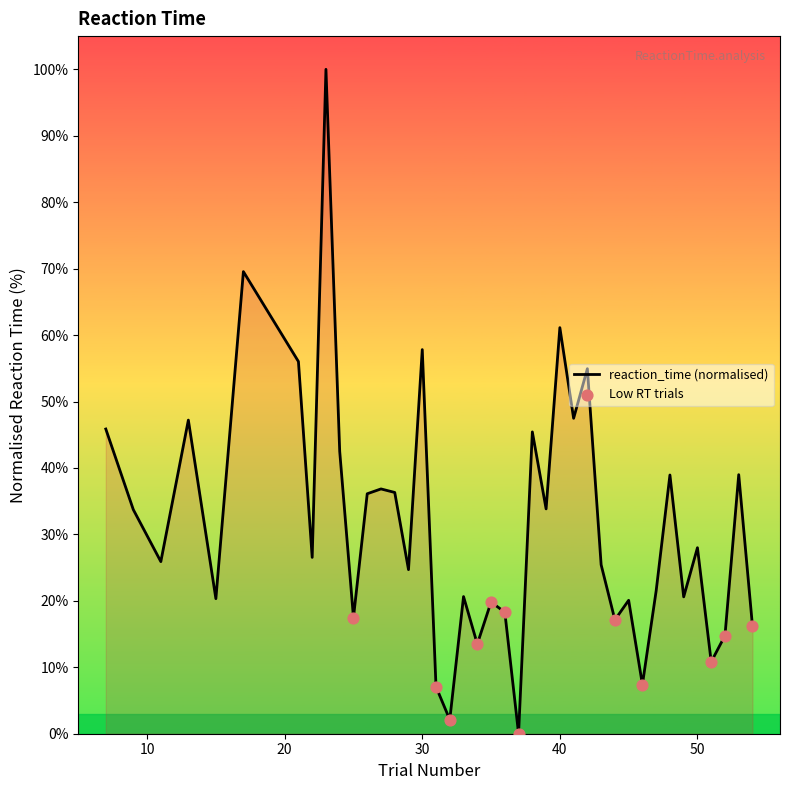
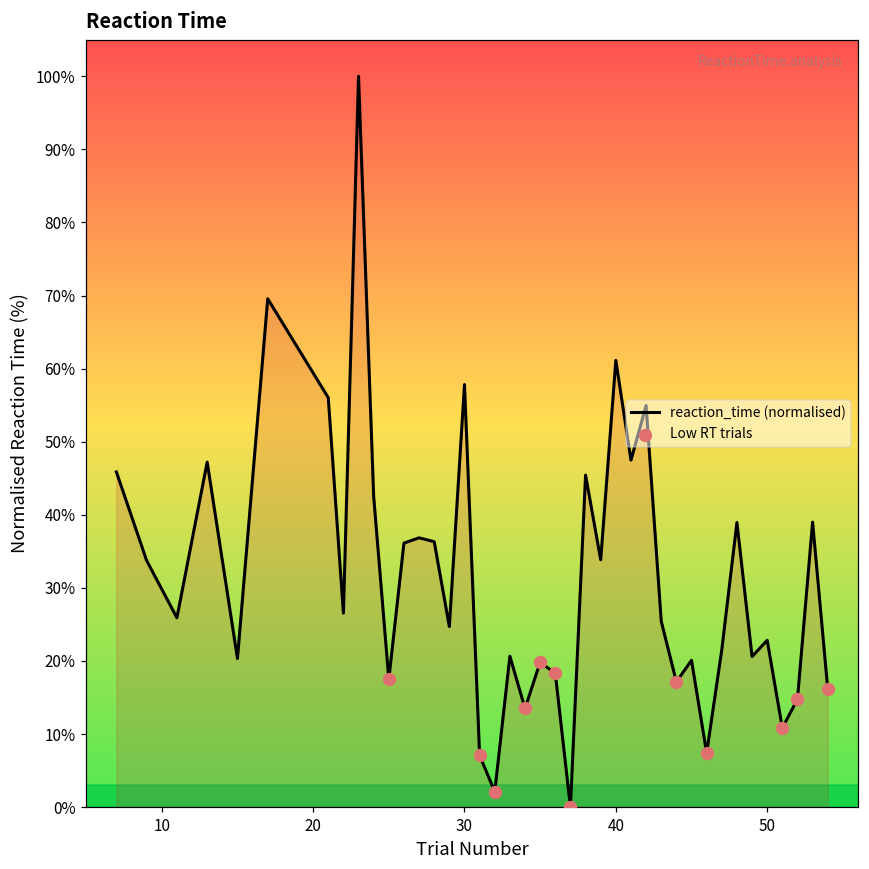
reaction_time (normalised), 50: 28% -> 23%
